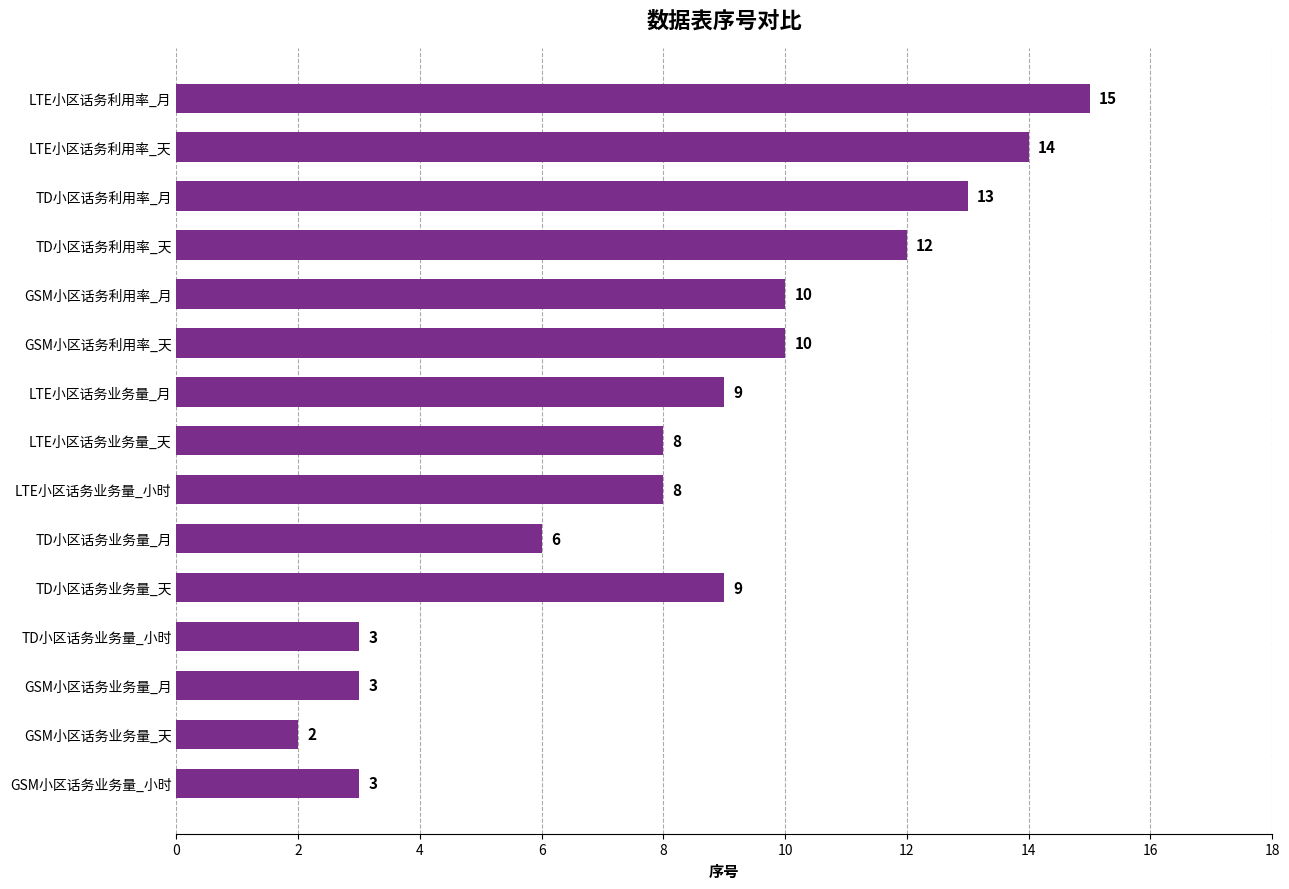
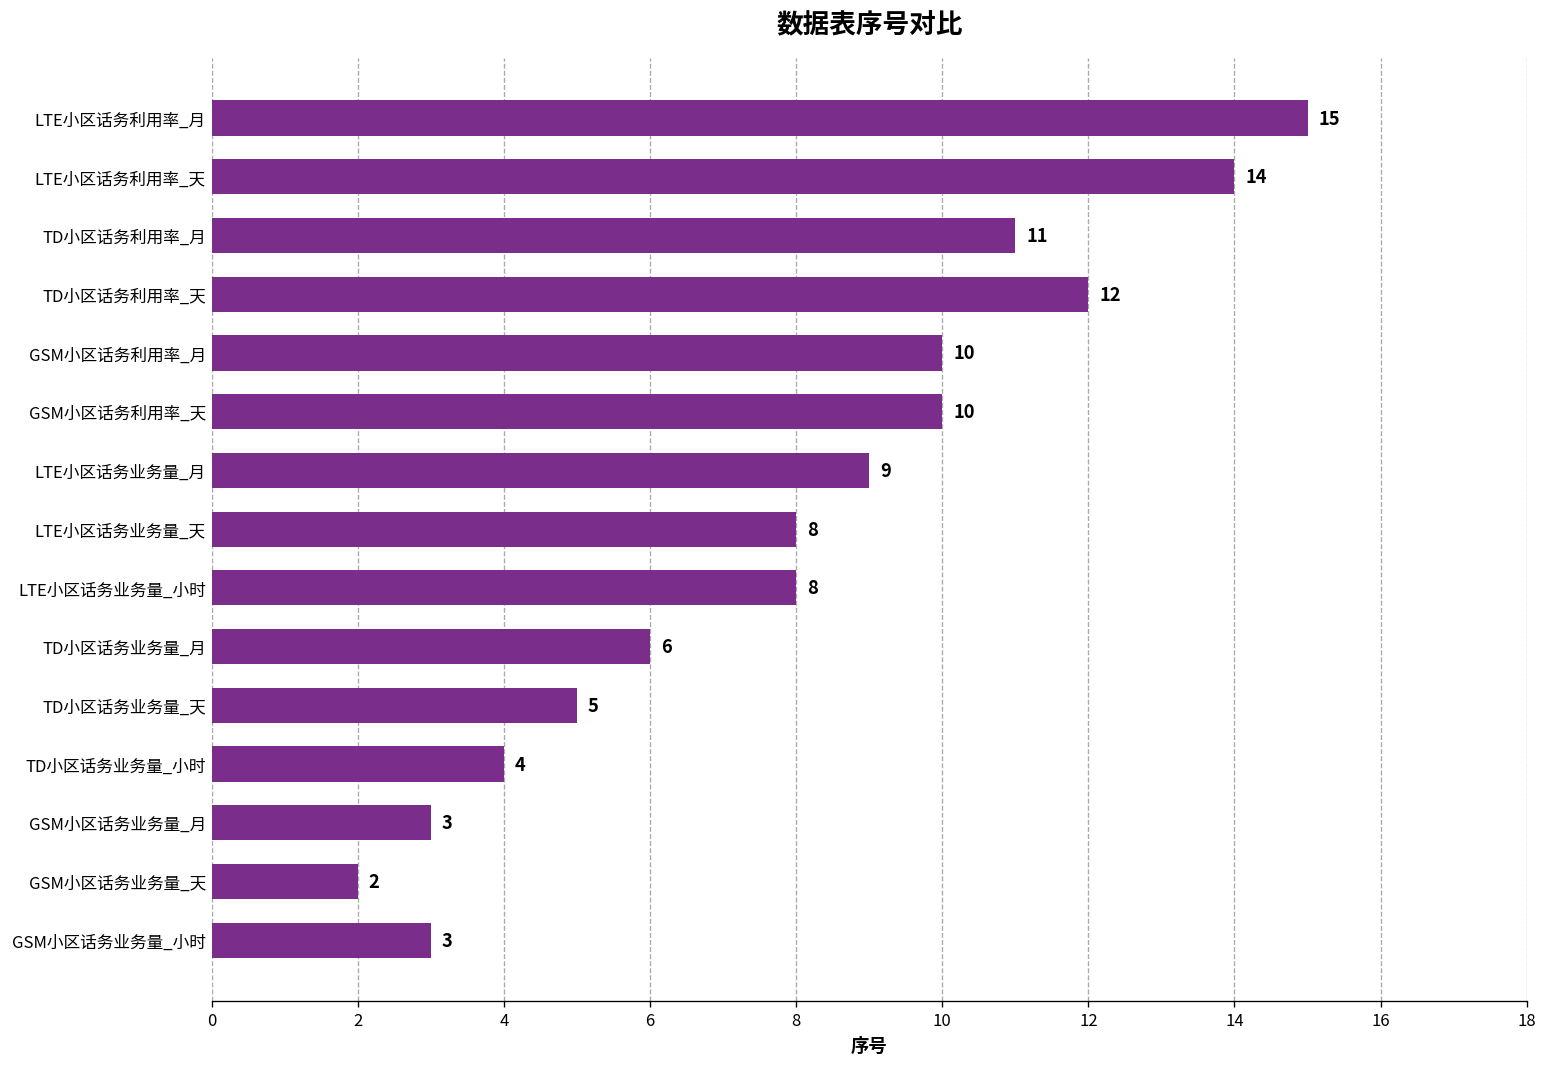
TD小区话务利用率_月: 13 -> 11
TD小区话务业务量_天: 9 -> 5
TD小区话务业务量_小时: 3 -> 4
